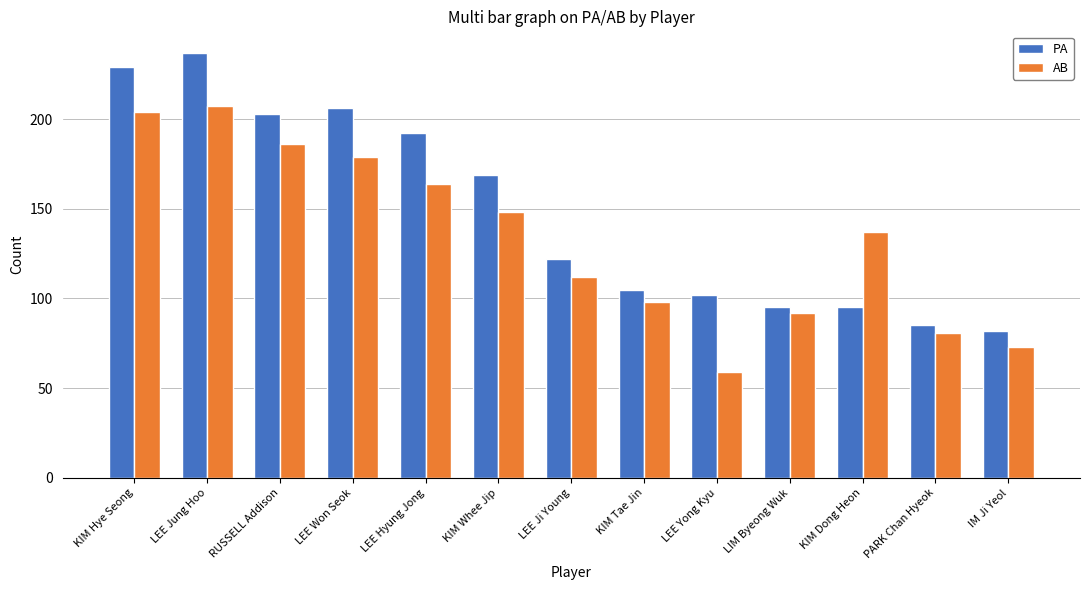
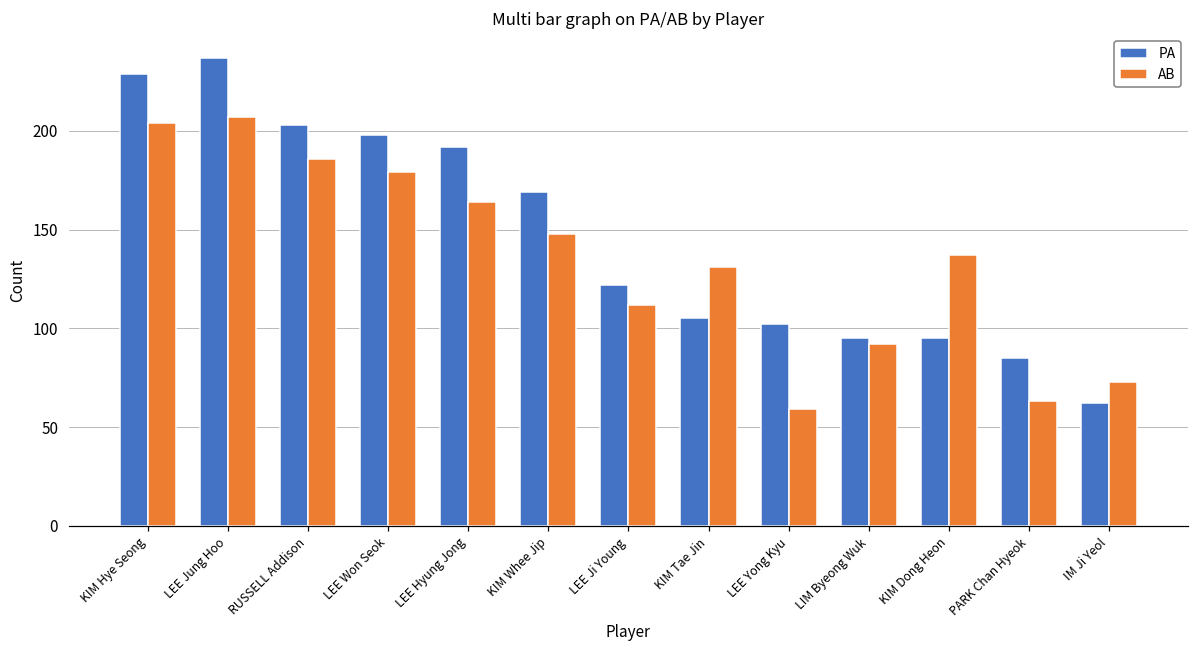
PA, LEE Won Seok: 206 -> 198
AB, KIM Tae Jin: 98 -> 131
AB, PARK Chan Hyeok: 81 -> 63
PA, IM Ji Yeol: 82 -> 62
